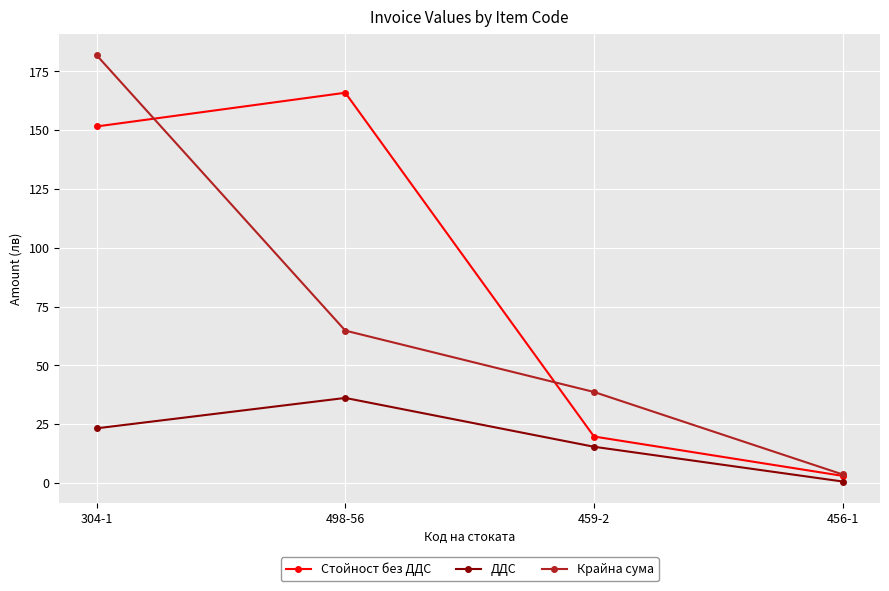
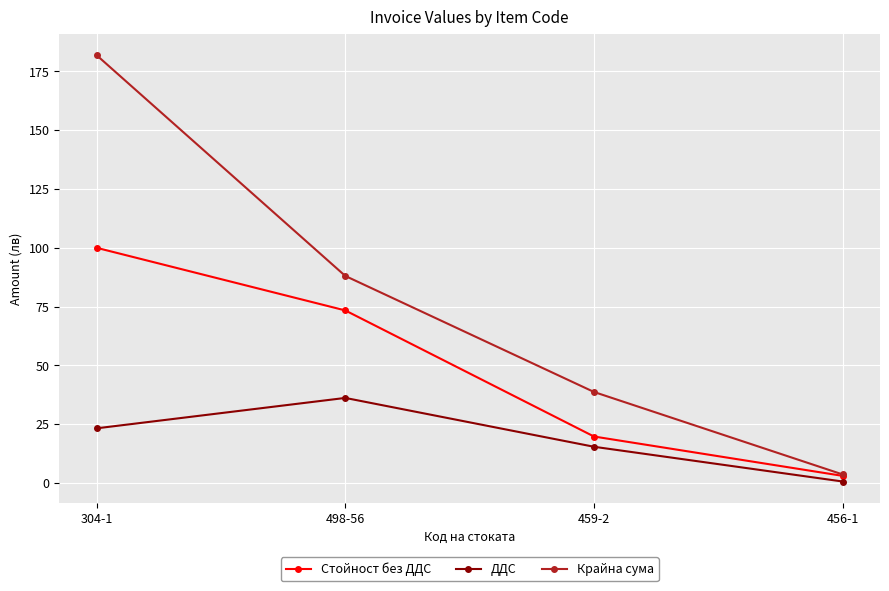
Стойност без ДДС, 304-1: 152 -> 100
Стойност без ДДС, 498-56: 166 -> 73
Крайна сума, 498-56: 65 -> 88
